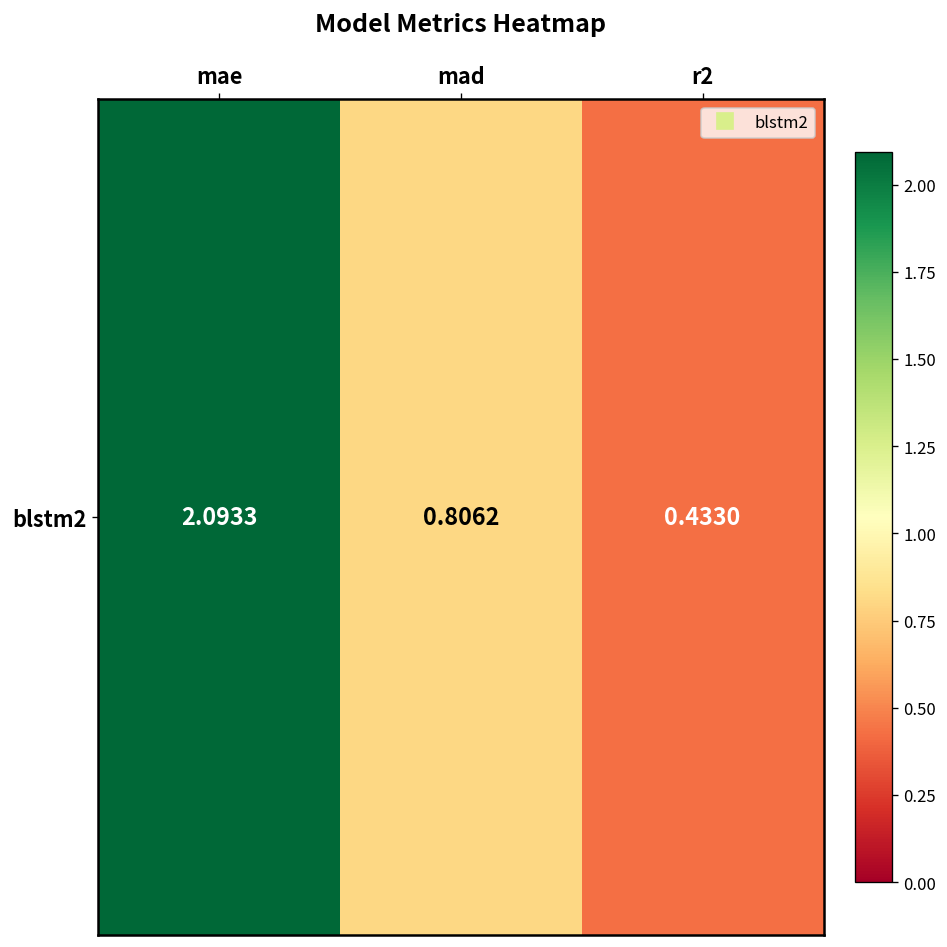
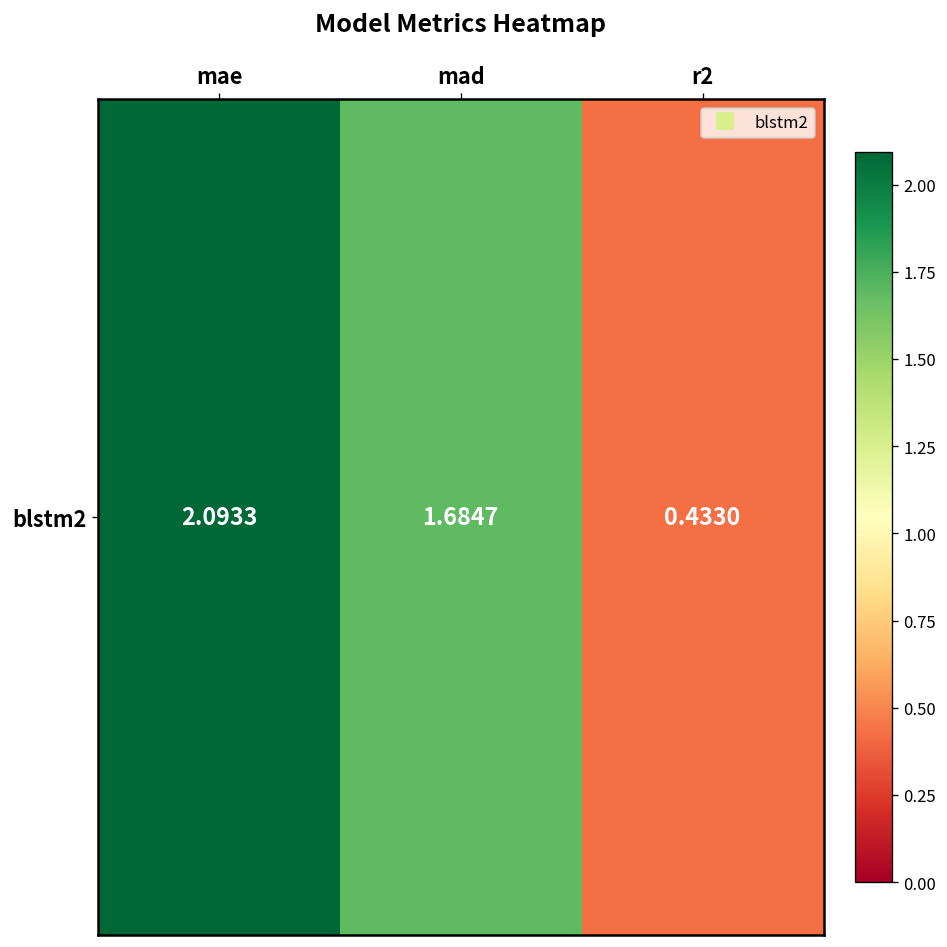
blstm2, mad: 0.8062 -> 1.6847
